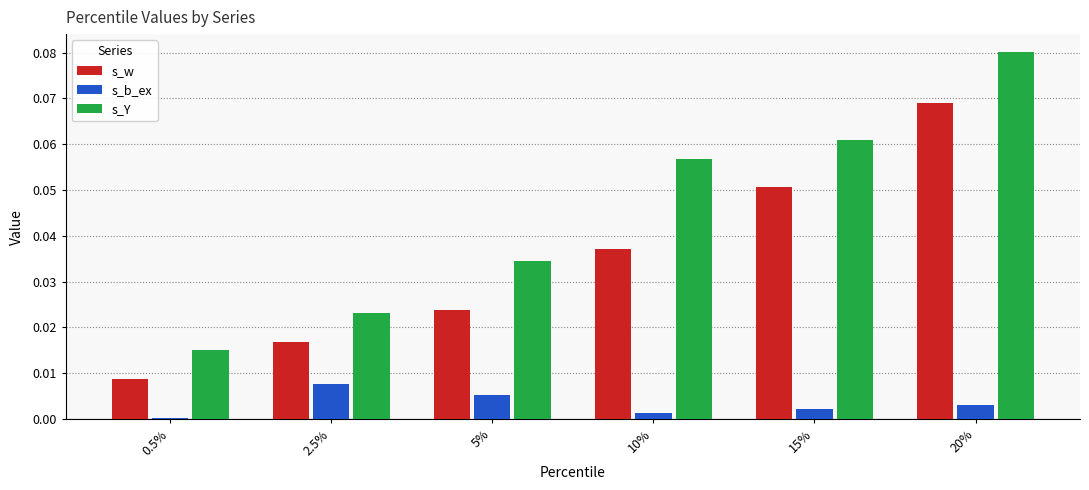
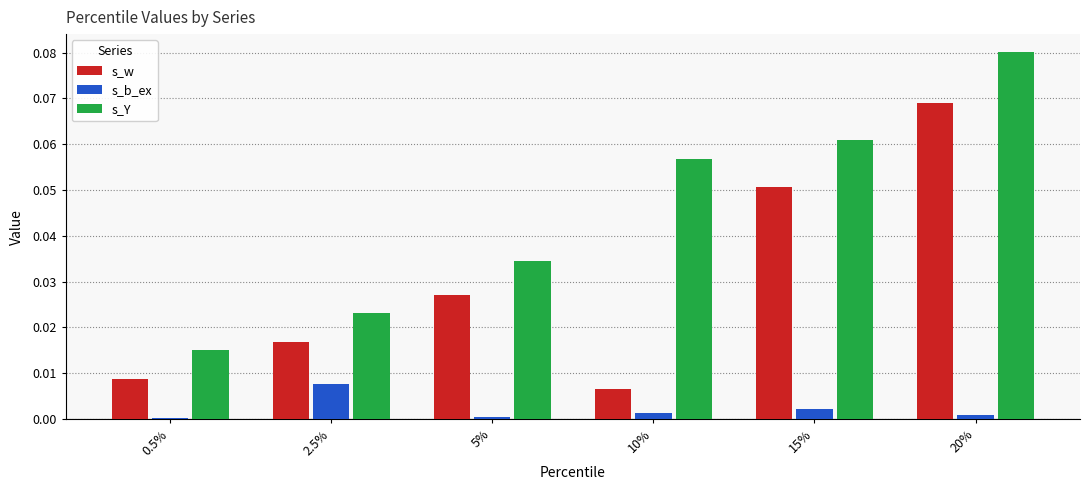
s_w, 5%: 0.024 -> 0.027
s_b_ex, 5%: 0.005 -> 0.001
s_w, 10%: 0.037 -> 0.007
s_b_ex, 20%: 0.003 -> 0.001
